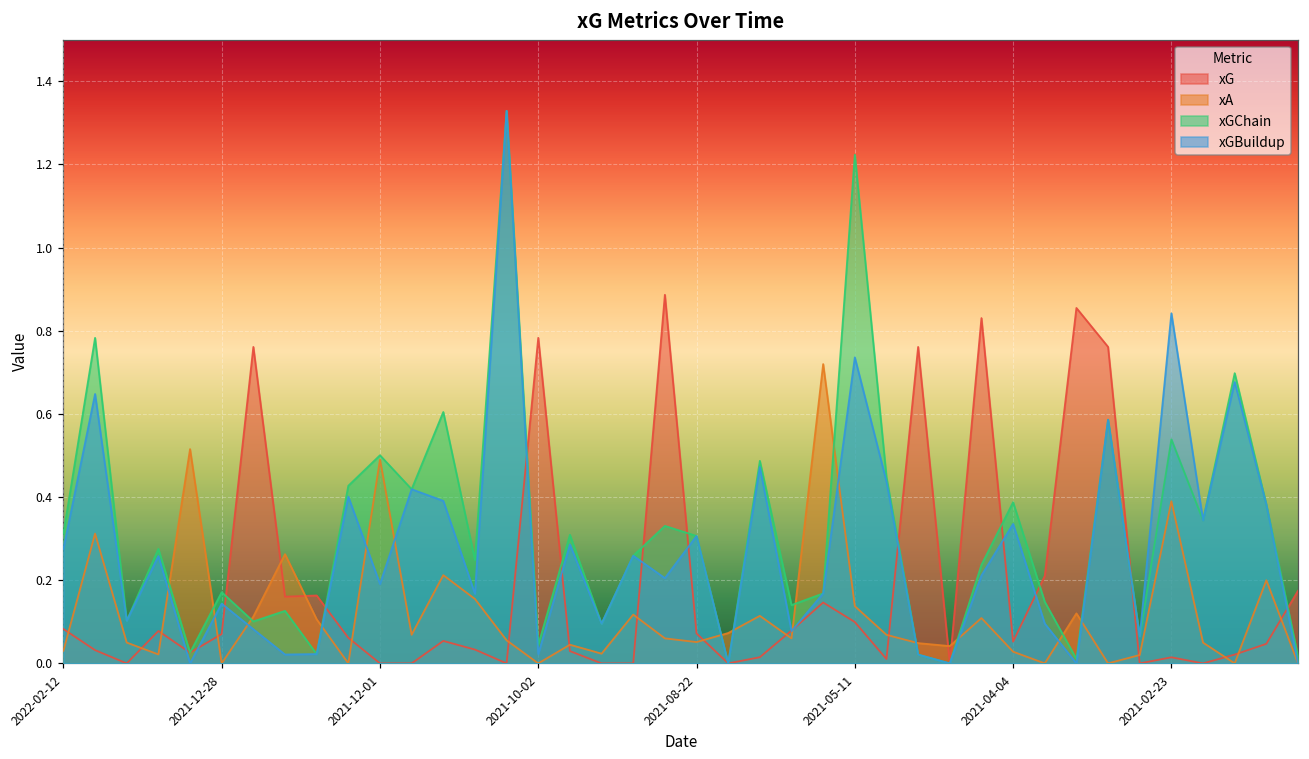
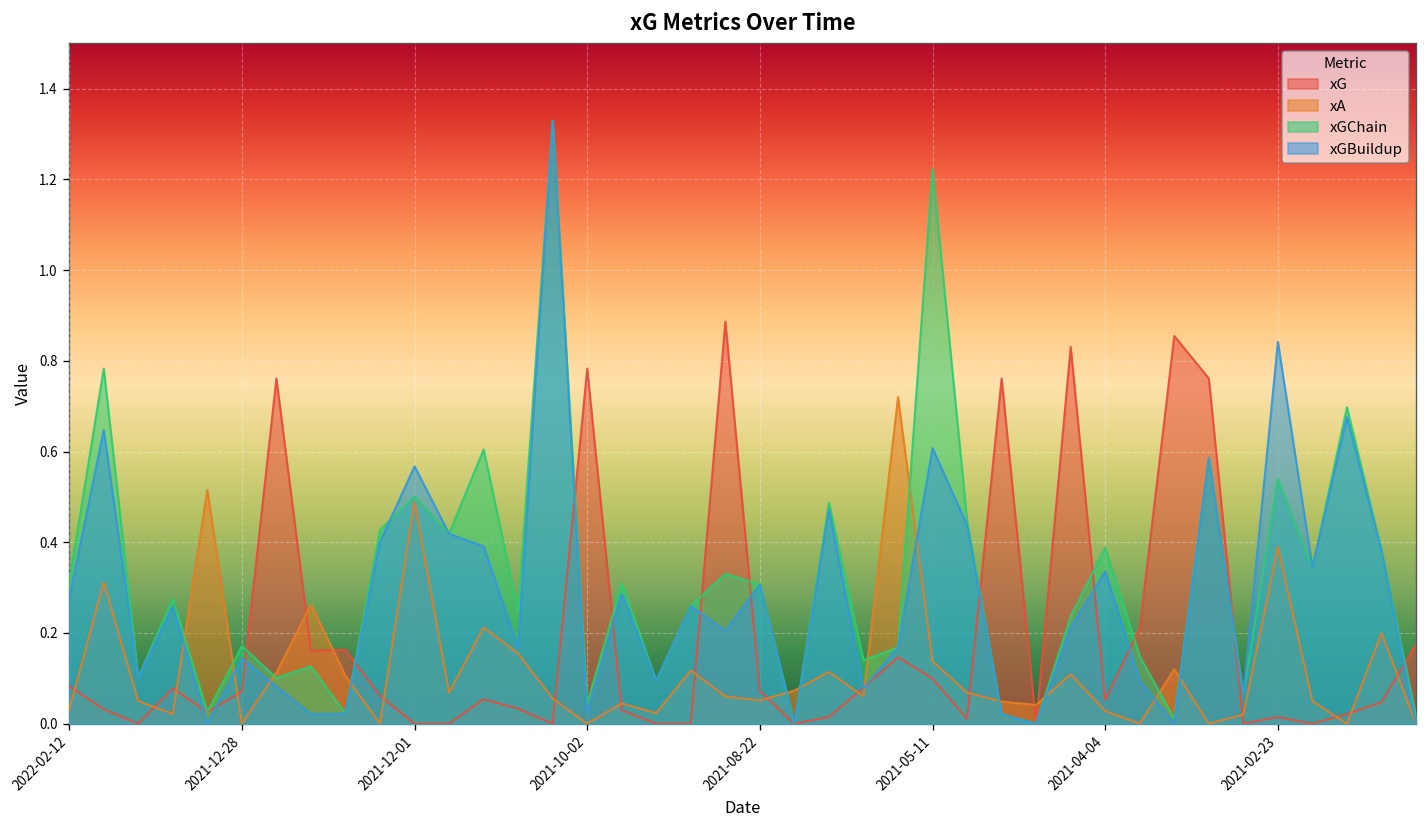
xGBuildup, 2021-12-01: 0.19 -> 0.57
xGBuildup, 2021-05-11: 0.74 -> 0.61
